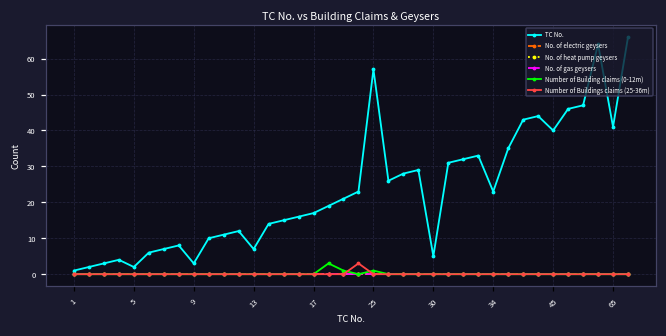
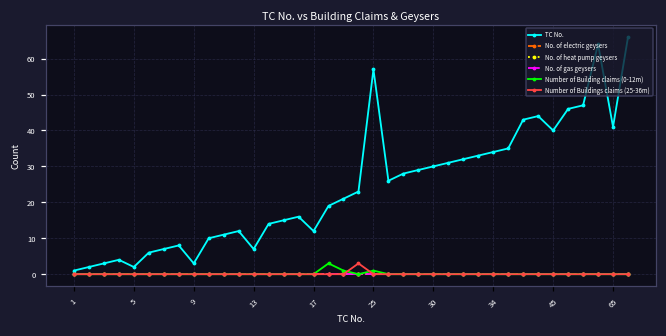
TC No., 17: 17 -> 12
TC No., 30: 5 -> 30
TC No., 34: 23 -> 34
